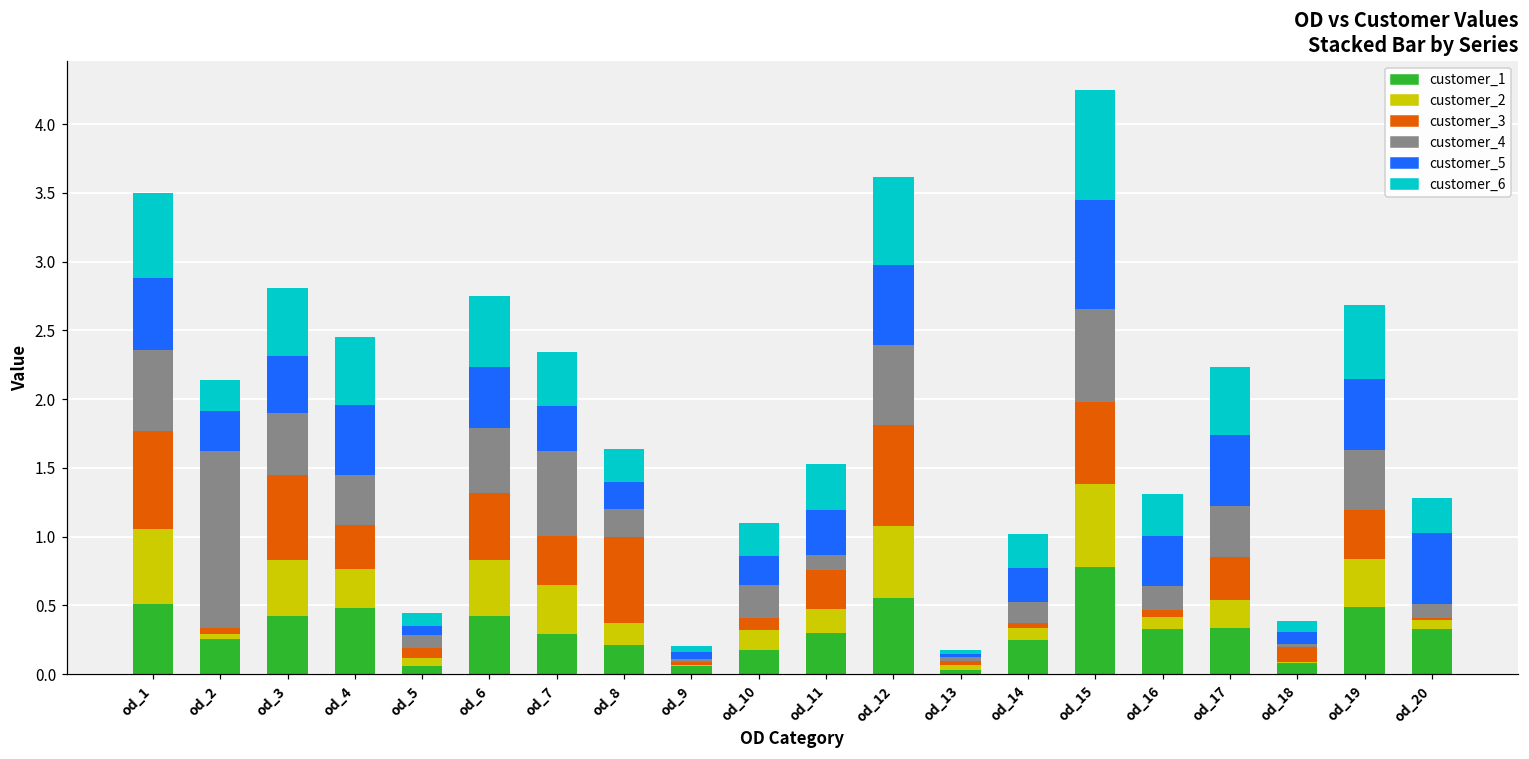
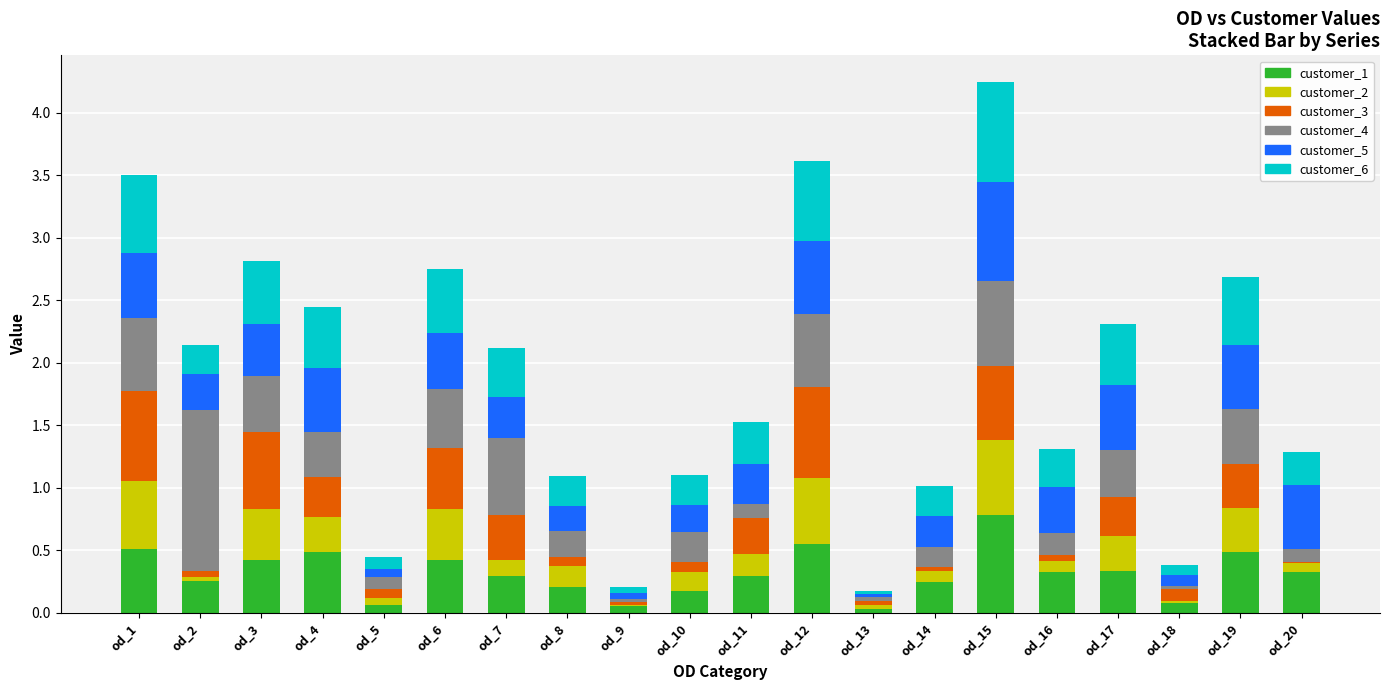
customer_2, od_7: 0.36 -> 0.13
customer_3, od_8: 0.62 -> 0.08
customer_2, od_17: 0.21 -> 0.29
